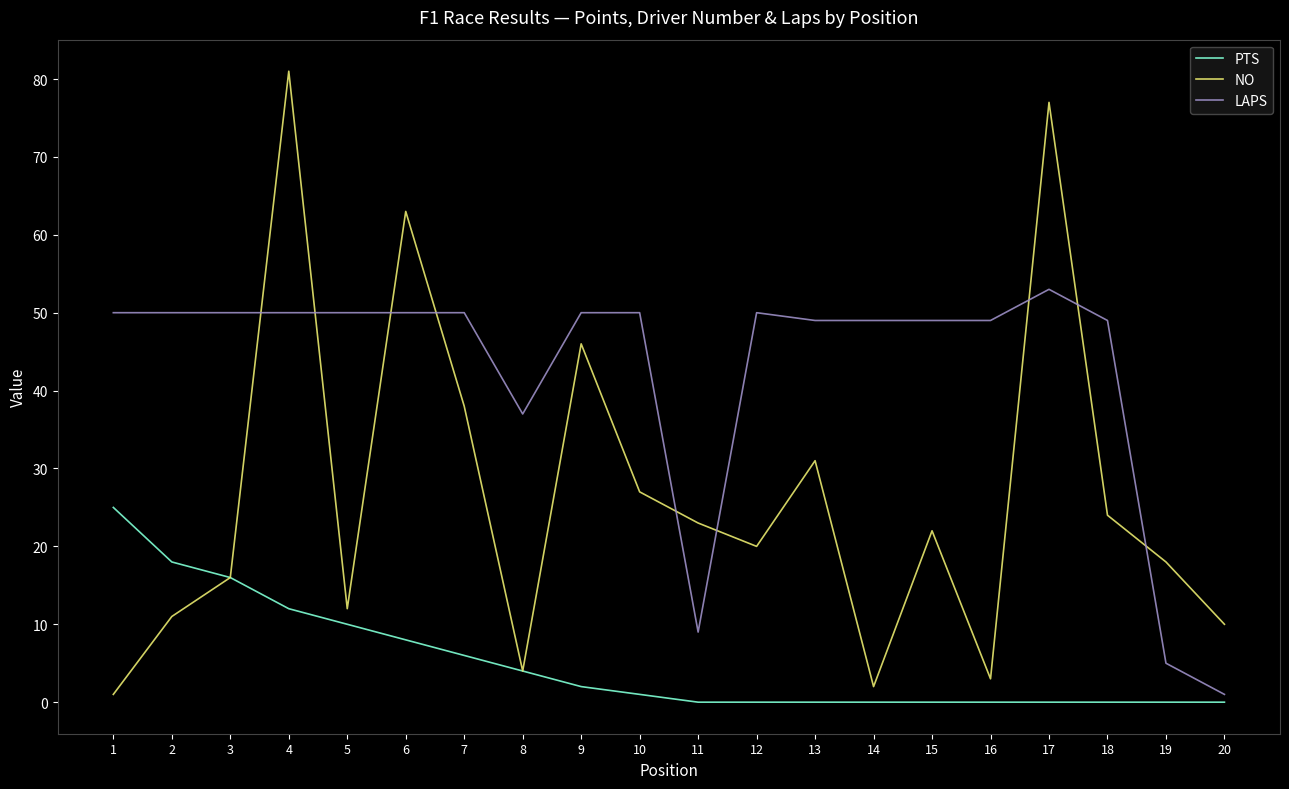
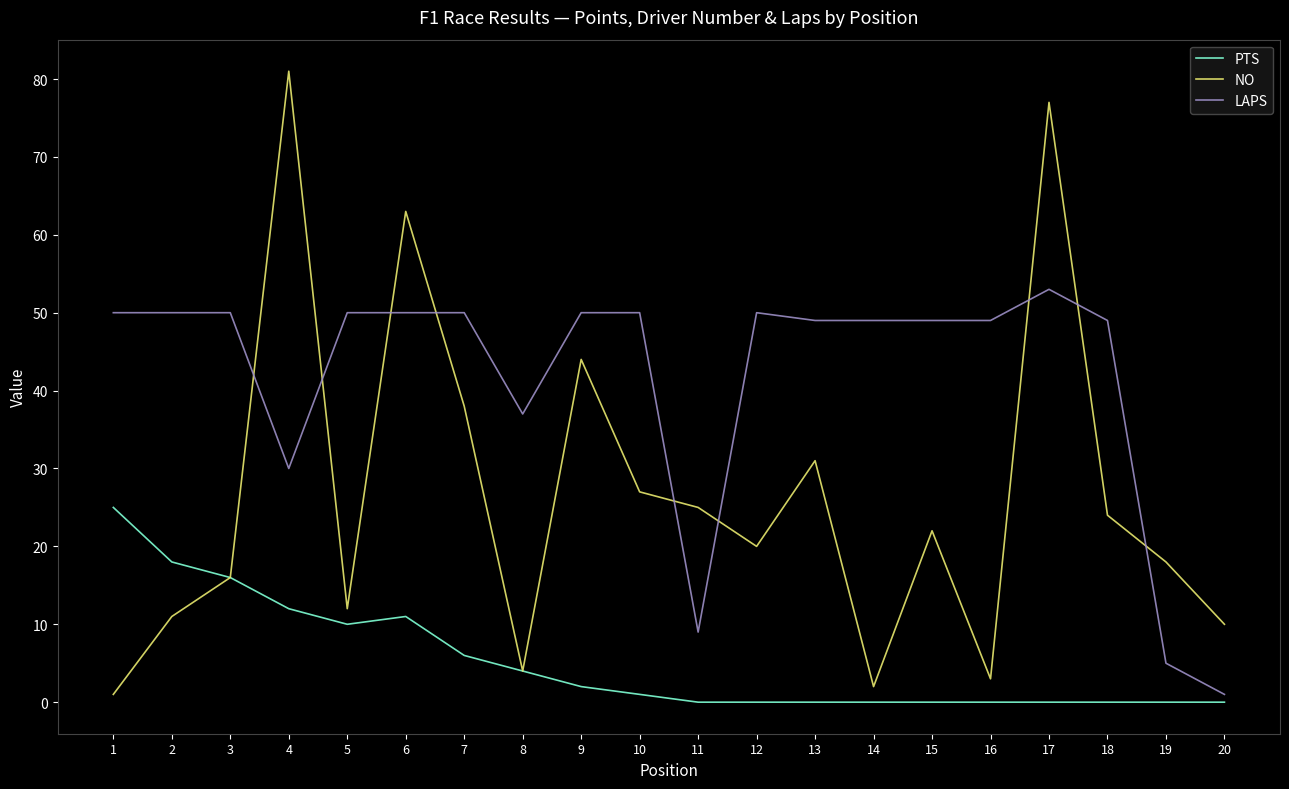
LAPS, 4: 50 -> 30
PTS, 6: 8 -> 11
NO, 9: 46 -> 44
NO, 11: 23 -> 25
